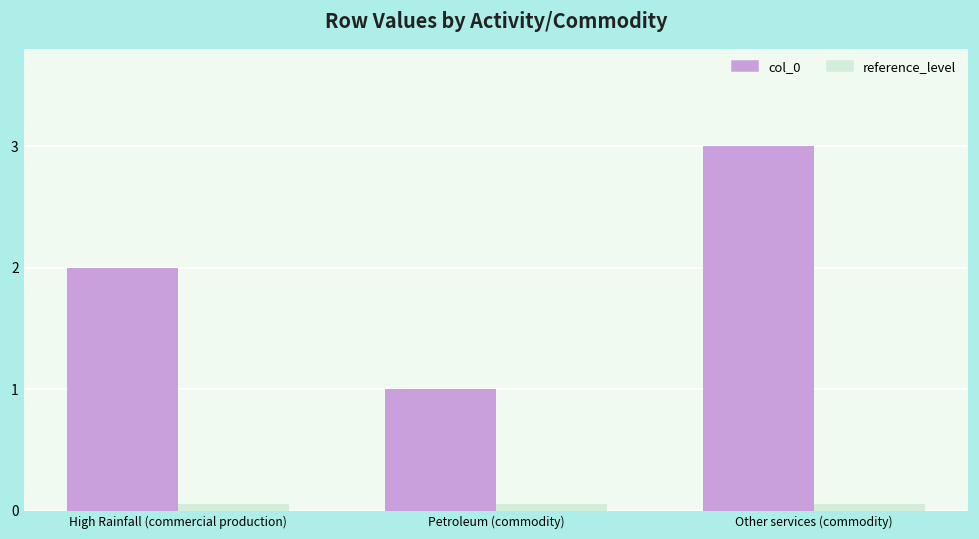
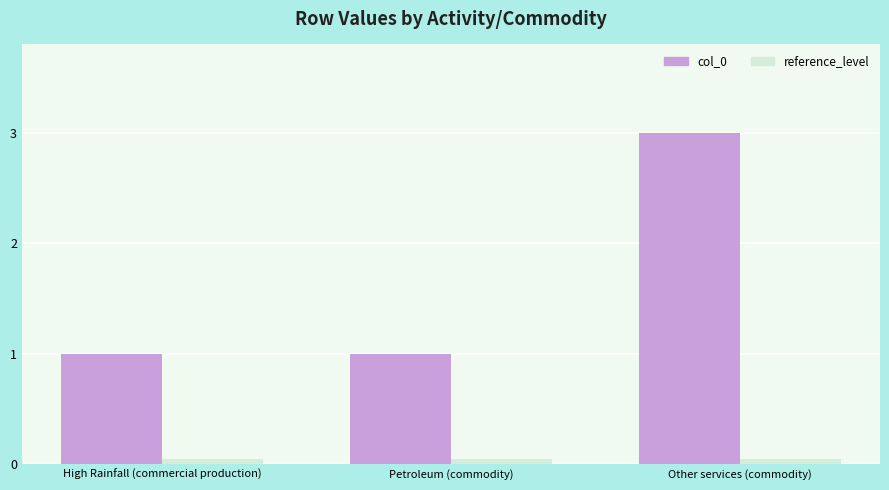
col_0, High Rainfall (commercial production): 2 -> 1
